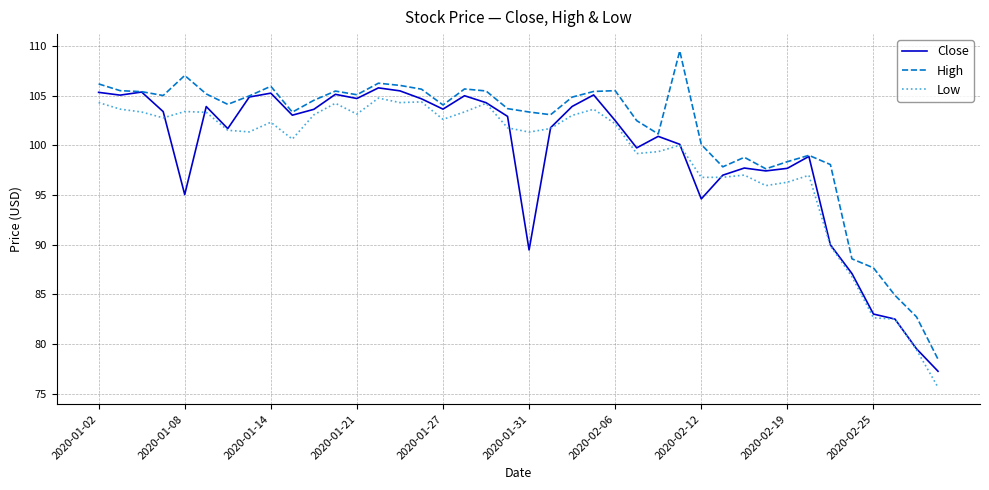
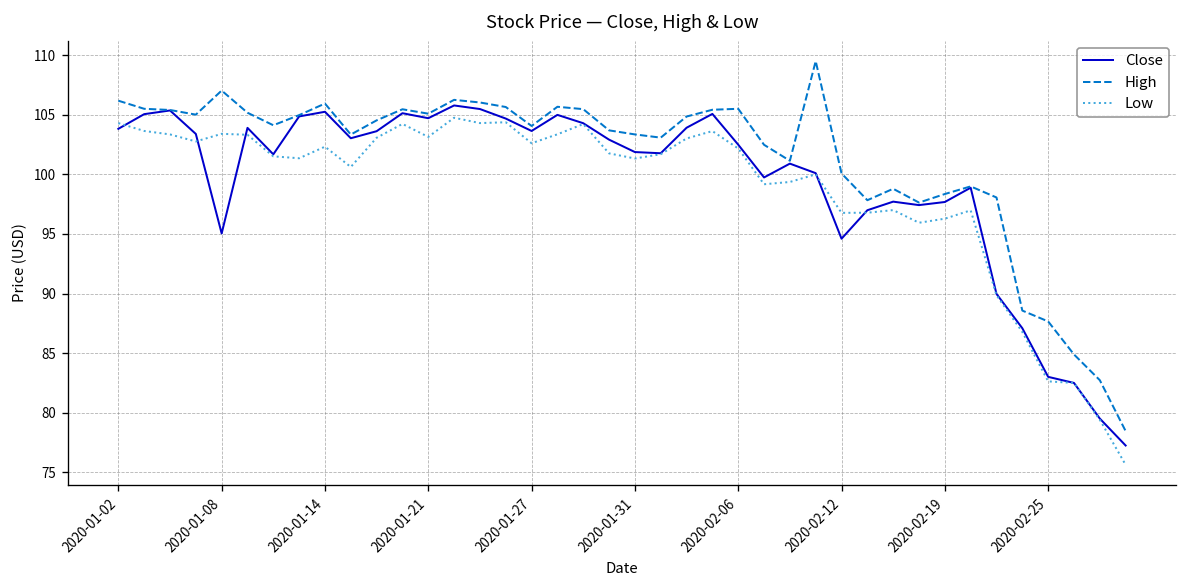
Close, 2020-01-02: 105 -> 104
Close, 2020-01-31: 89 -> 102
